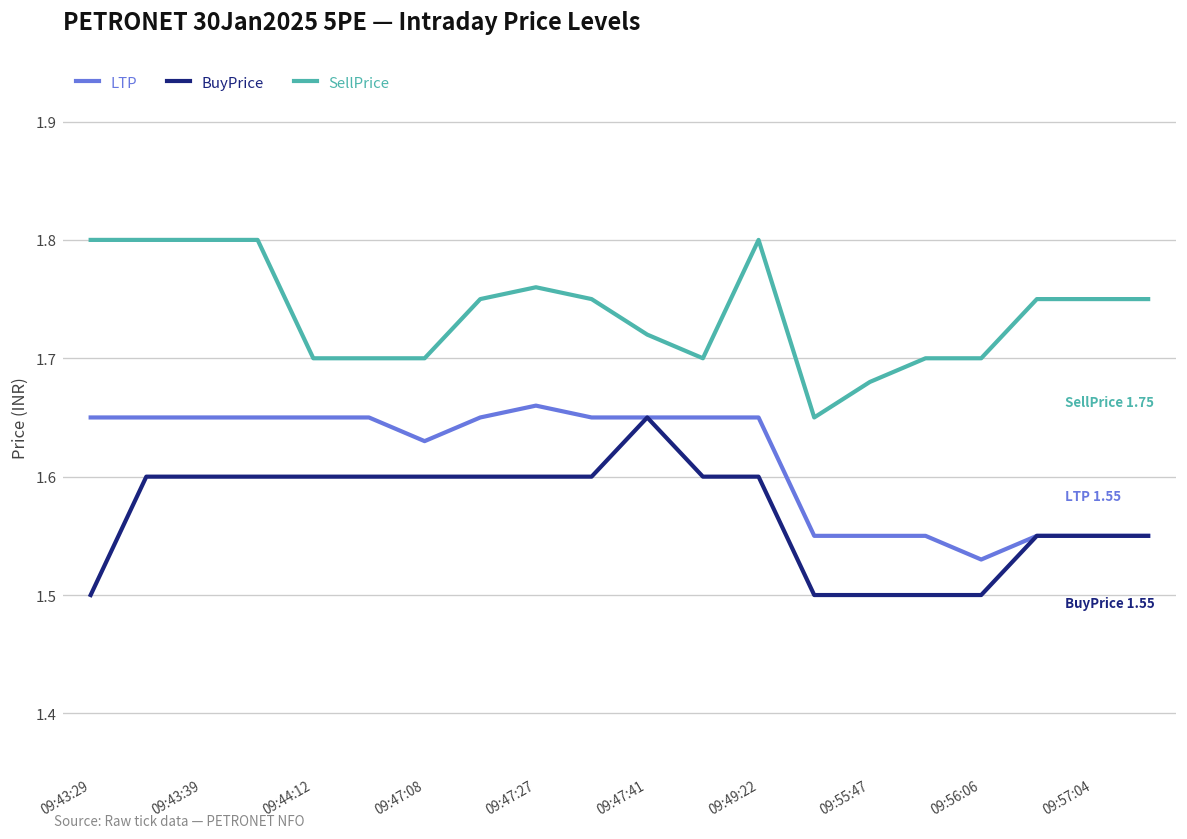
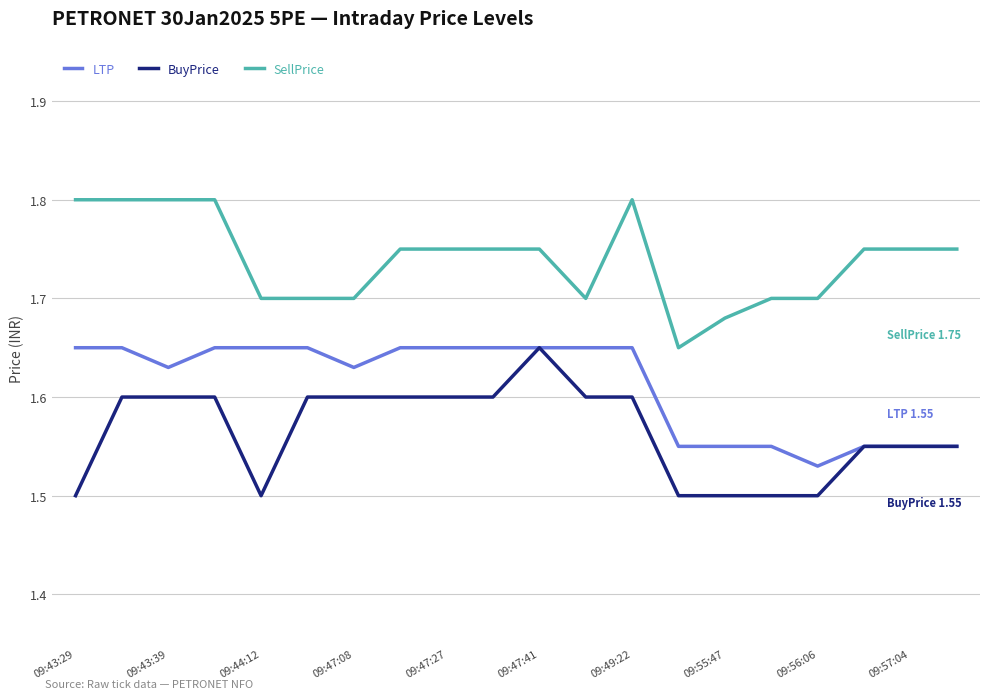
LTP, 09:43:39: 1.65 -> 1.63
BuyPrice, 09:44:12: 1.6 -> 1.5
LTP, 09:47:27: 1.66 -> 1.65
SellPrice, 09:47:27: 1.76 -> 1.75
SellPrice, 09:47:41: 1.72 -> 1.75
